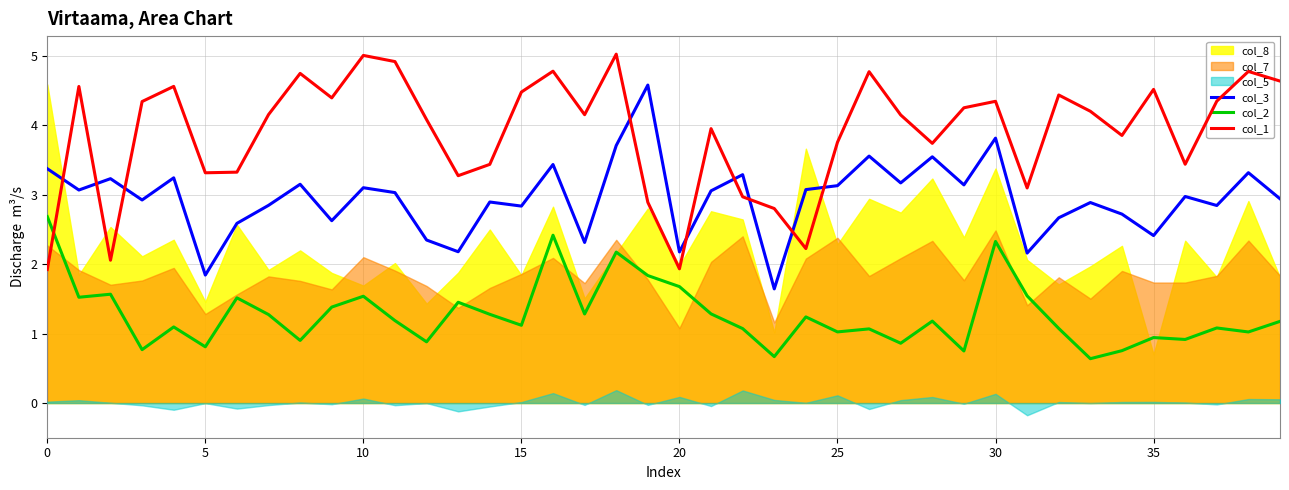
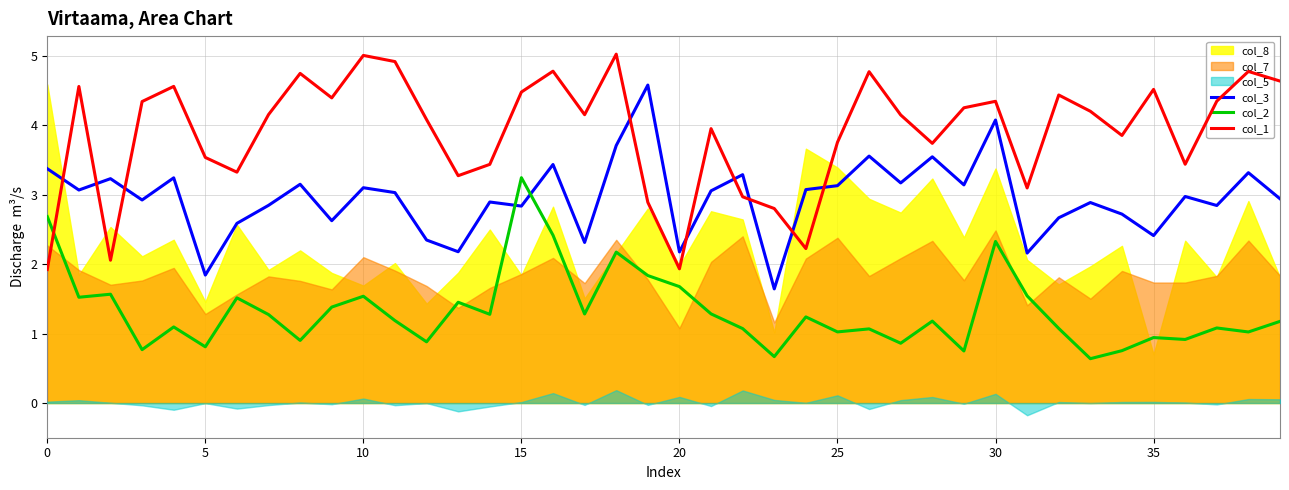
col_1, 5: 3.3 -> 3.5
col_2, 15: 1.1 -> 3.2
col_8, 25: 2.3 -> 3.4
col_3, 30: 3.8 -> 4.1
